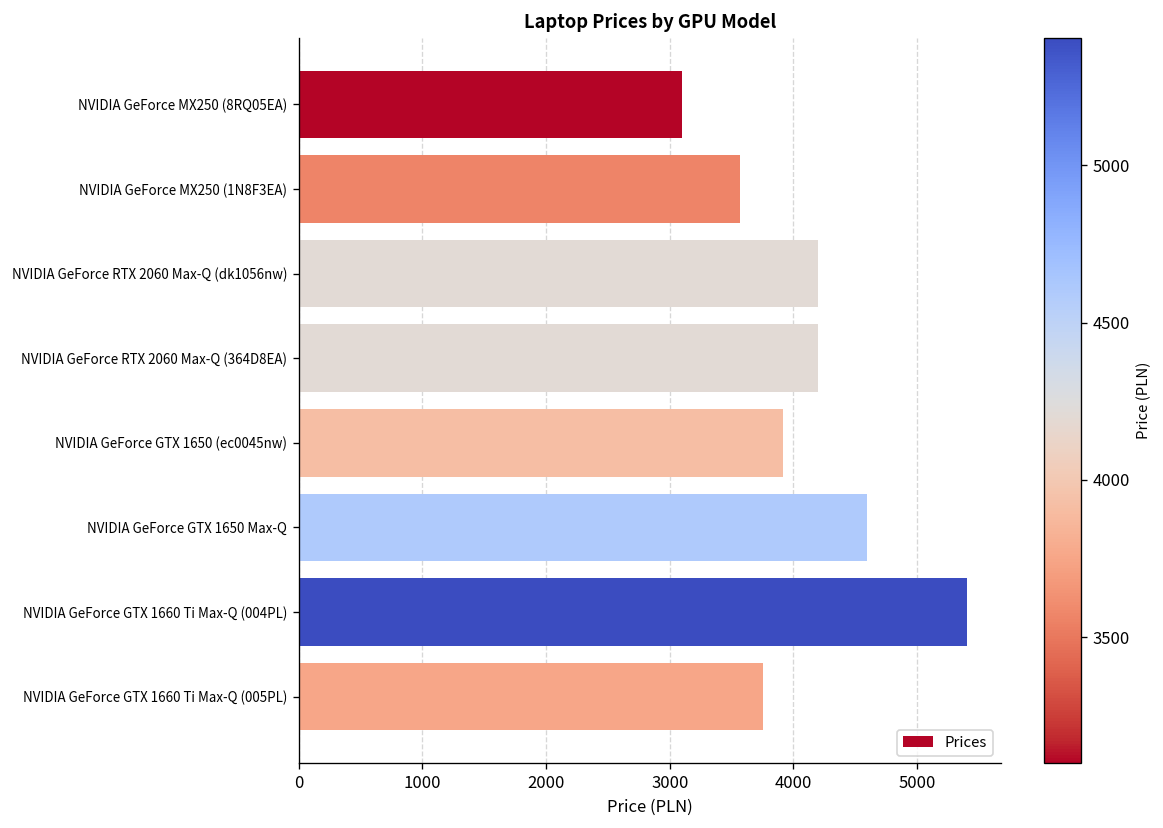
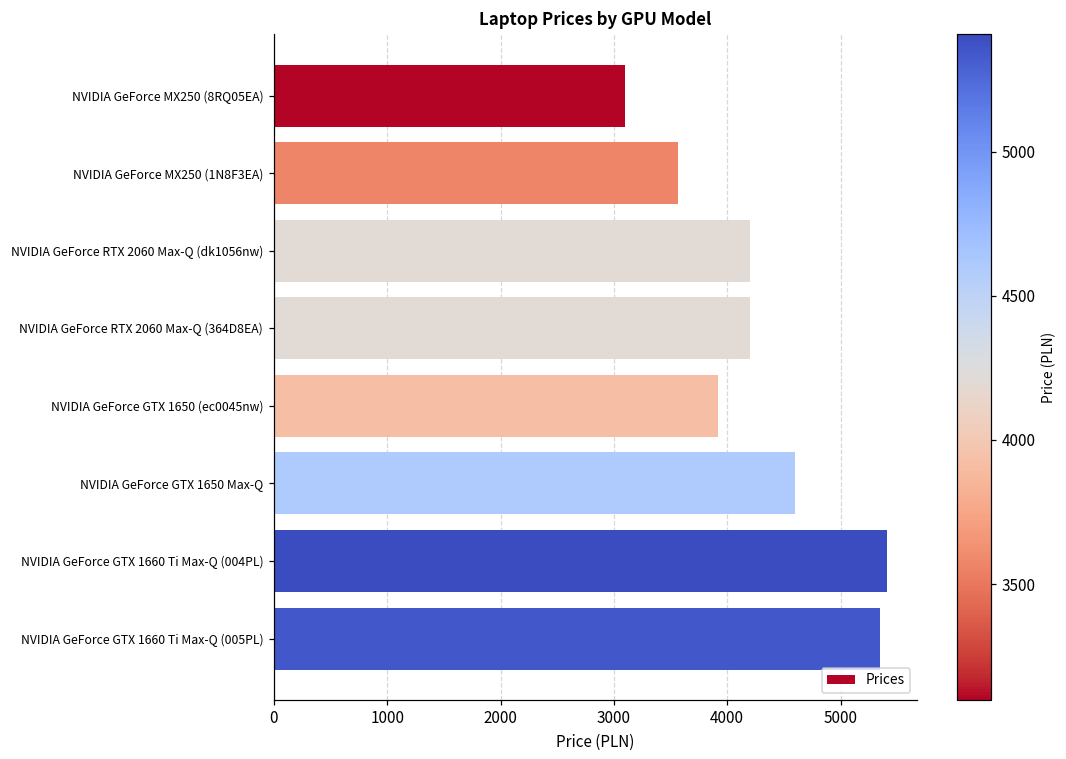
NVIDIA GeForce GTX 1660 Ti Max-Q (005PL): 3750 -> 5350
